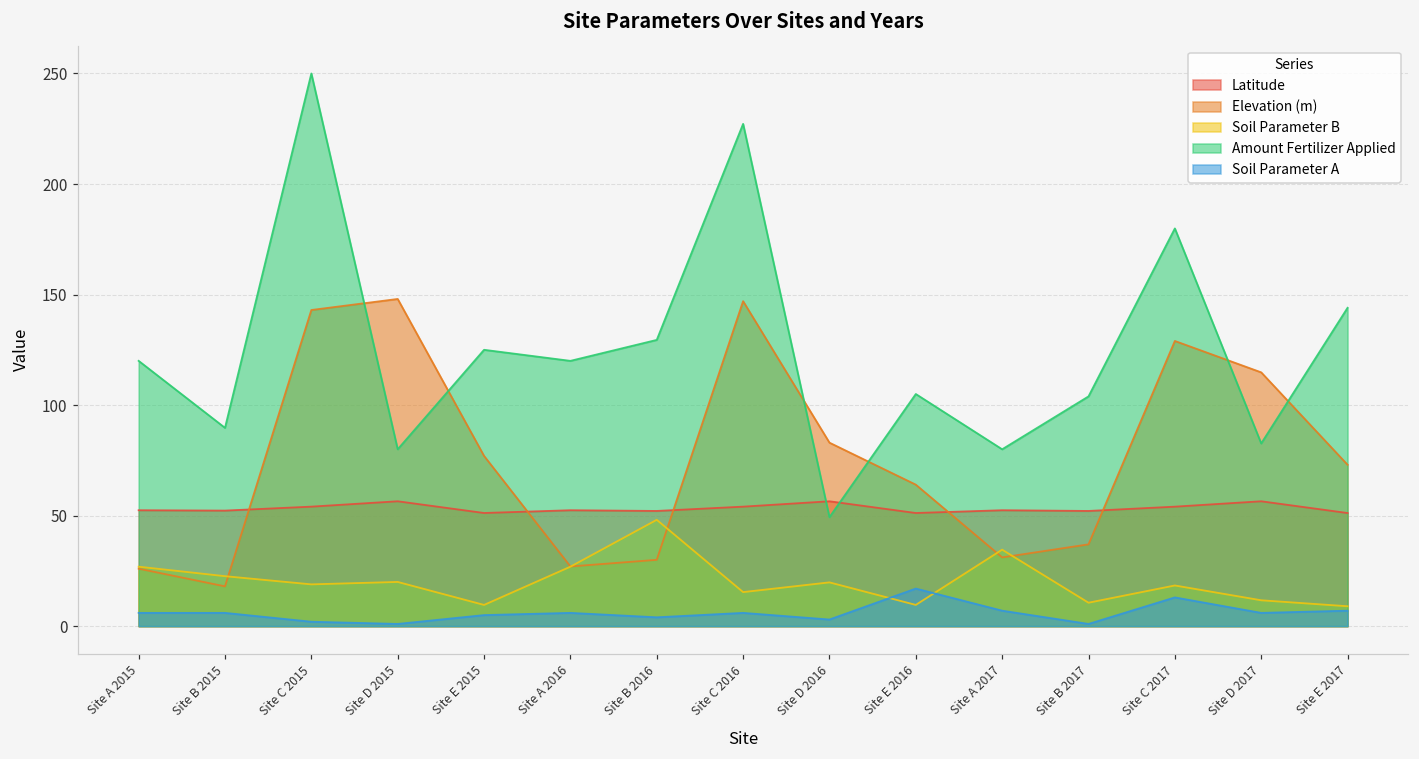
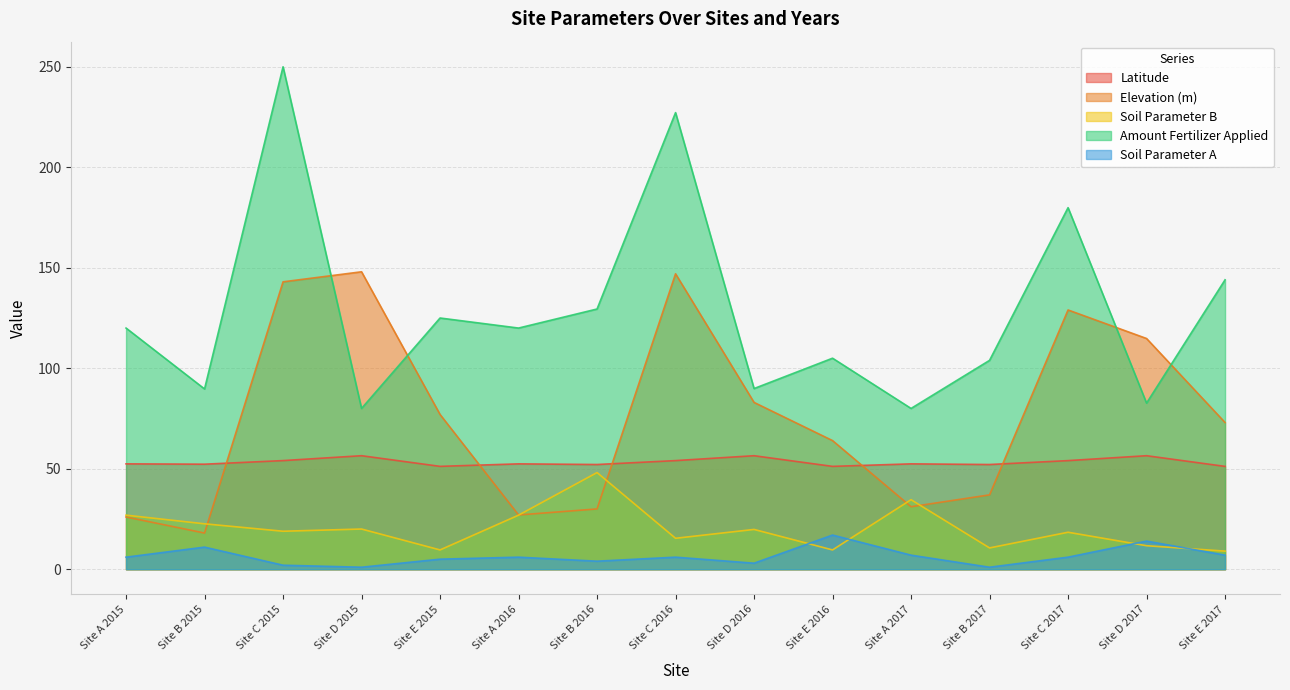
Soil Parameter A, Site B 2015: 6 -> 11
Amount Fertilizer Applied, Site D 2016: 49 -> 90
Soil Parameter A, Site C 2017: 13 -> 6
Soil Parameter A, Site D 2017: 6 -> 14
